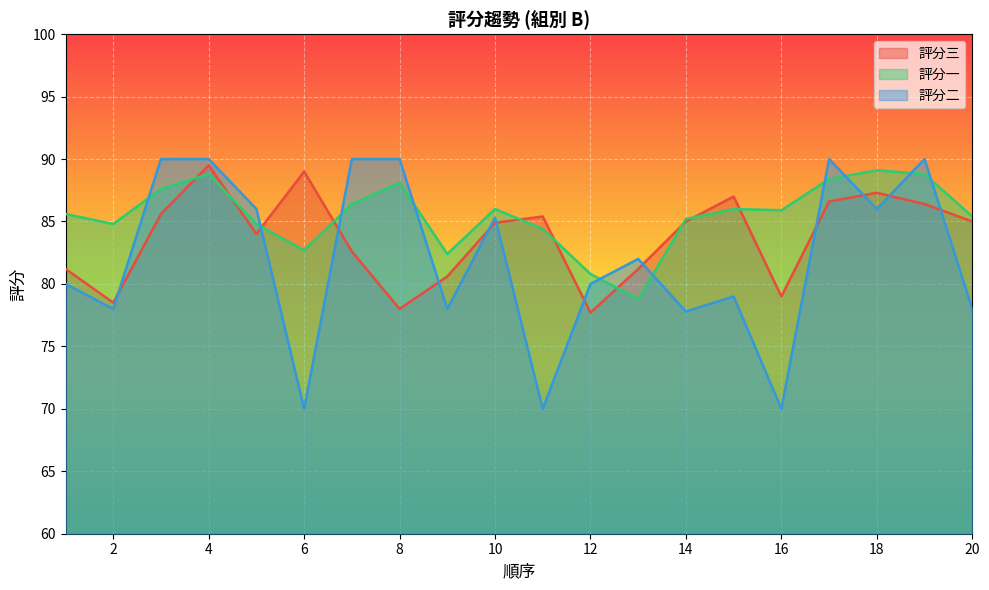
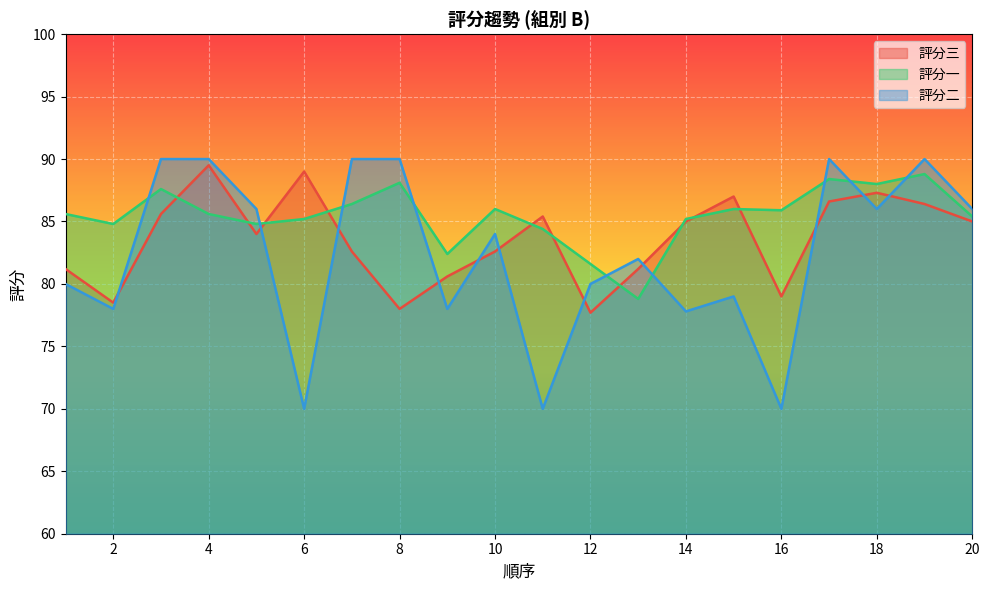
評分一, 4: 88.8 -> 85.6
評分一, 6: 82.7 -> 85.2
評分三, 10: 84.9 -> 82.6
評分二, 10: 85.3 -> 84.0
評分一, 12: 80.8 -> 81.6
評分一, 18: 89.1 -> 88.0
評分二, 20: 78 -> 86
